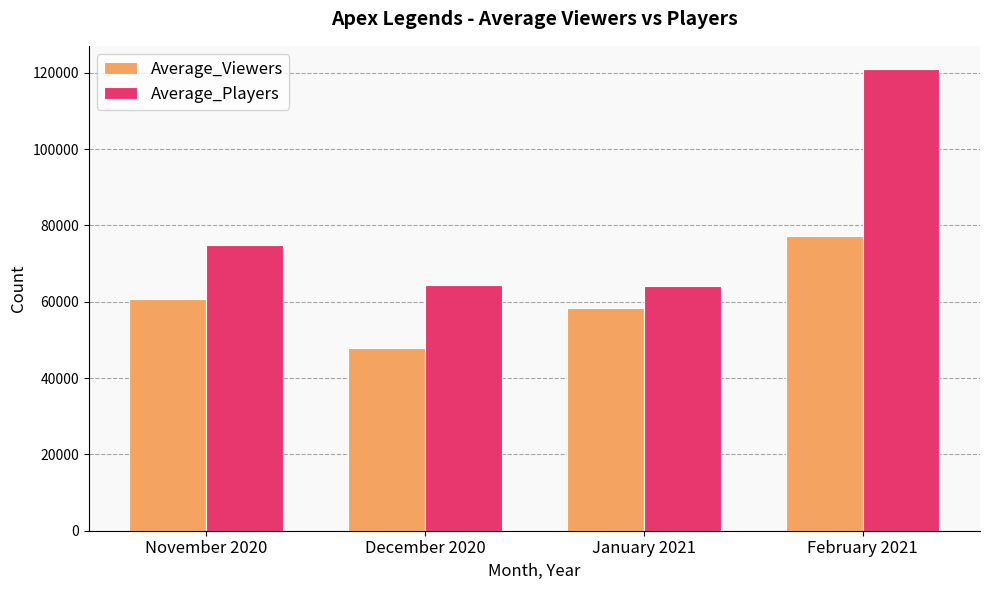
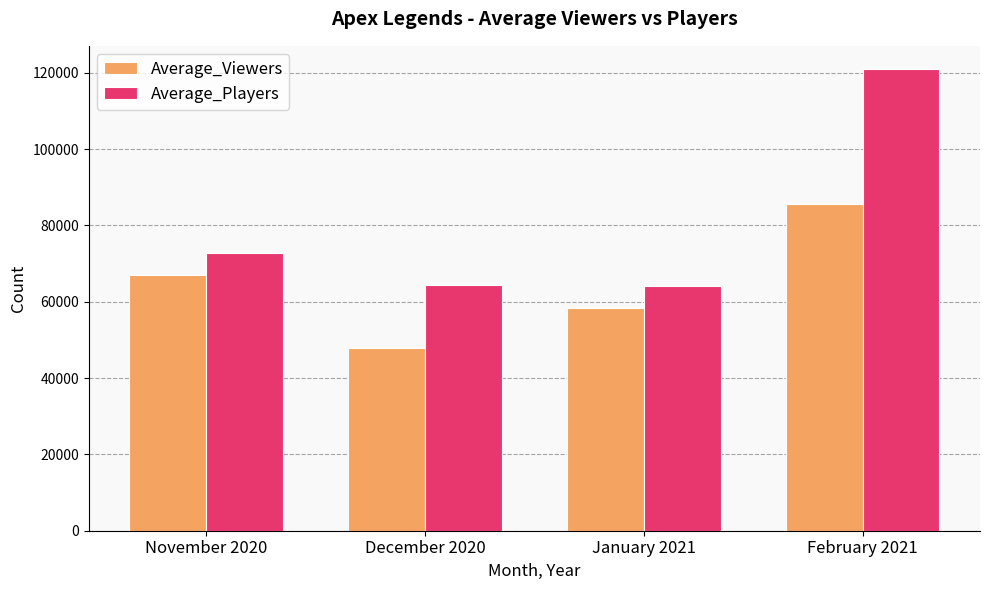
Average_Viewers, November 2020: 61000 -> 67000
Average_Players, November 2020: 75000 -> 73000
Average_Viewers, February 2021: 77000 -> 85000
